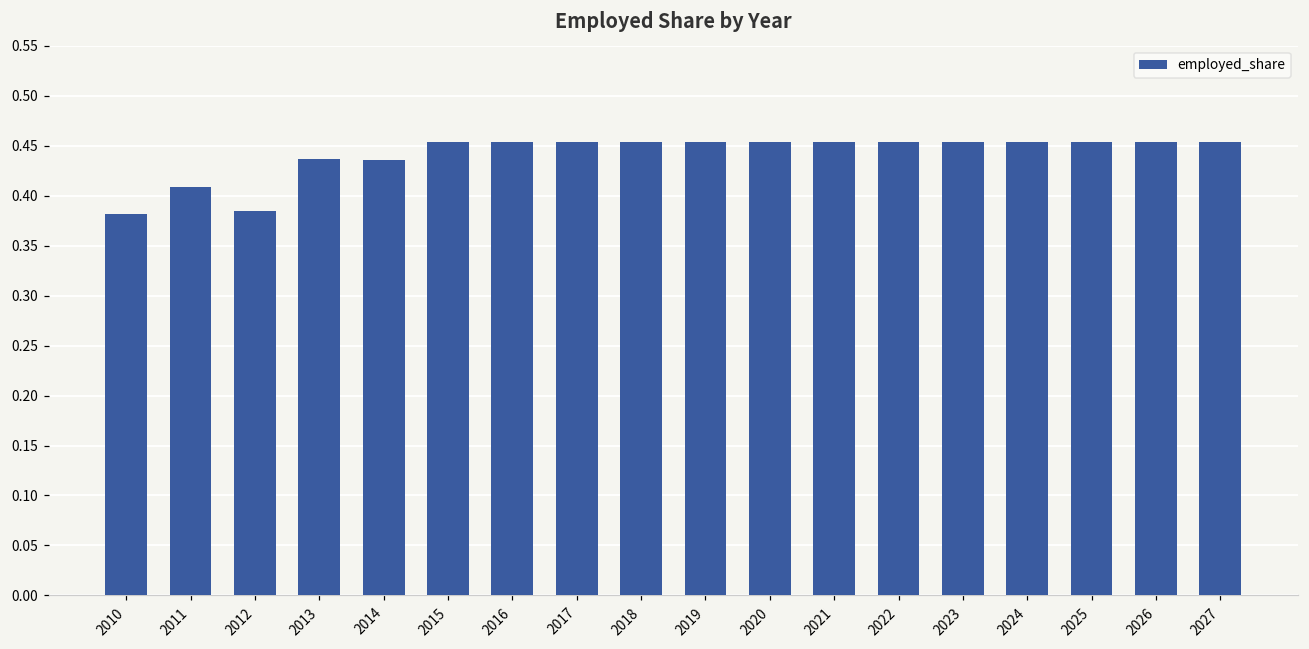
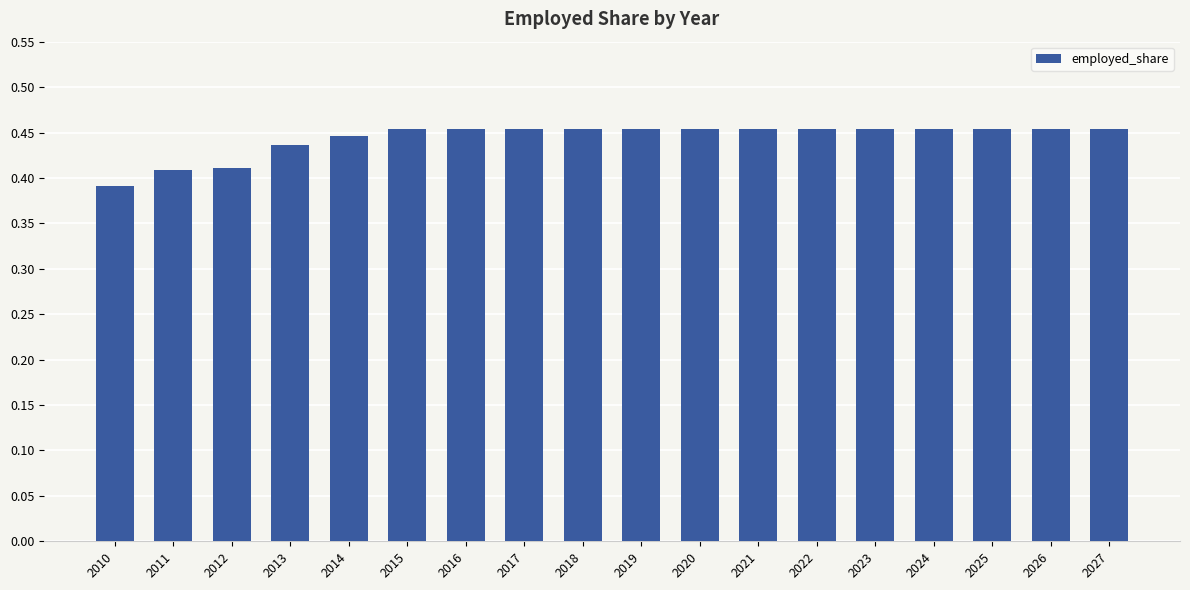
2010: 0.38 -> 0.39
2012: 0.38 -> 0.41
2014: 0.44 -> 0.45
